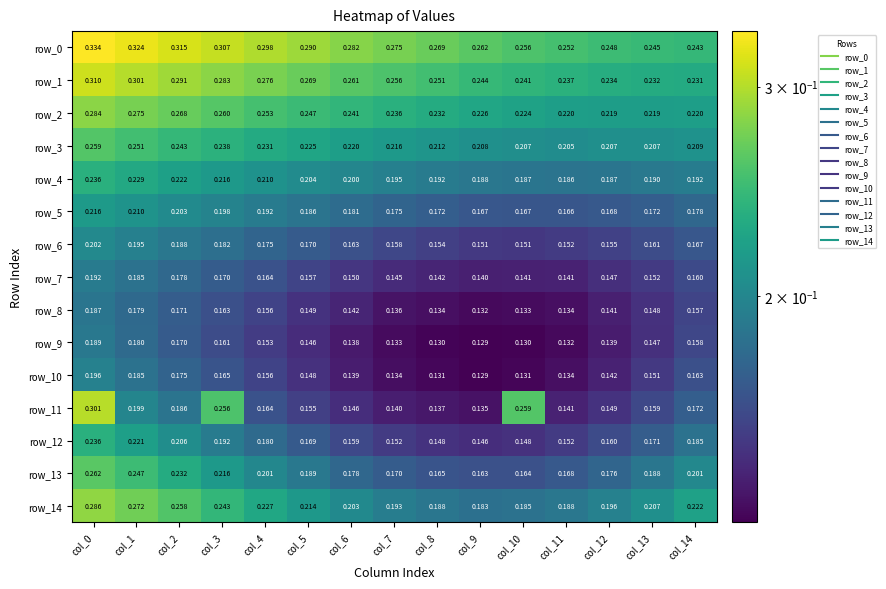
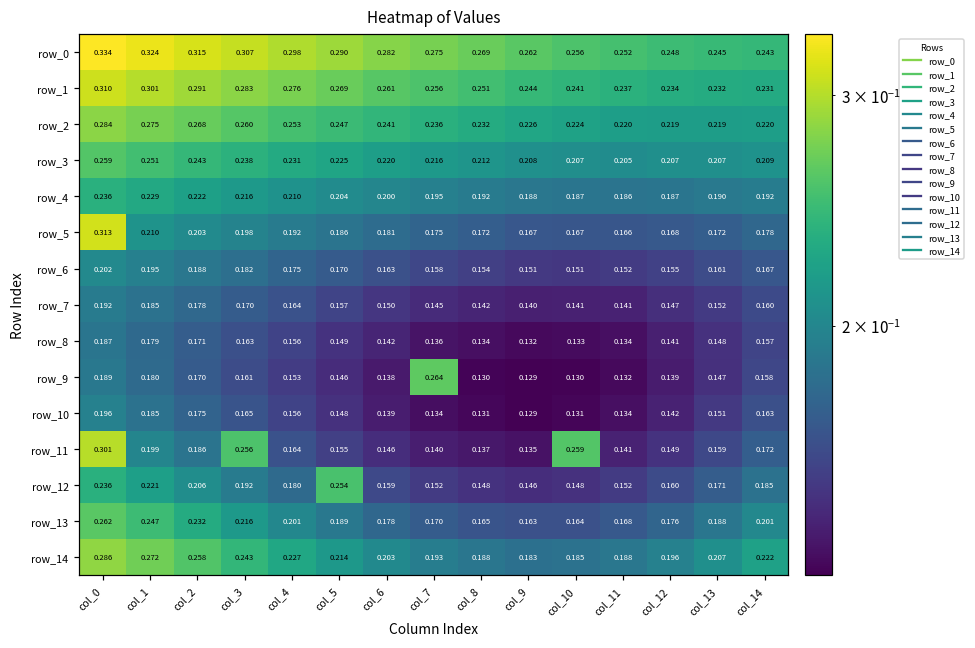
row_5, col_0: 0.216 -> 0.313
row_9, col_7: 0.133 -> 0.264
row_12, col_5: 0.169 -> 0.254
